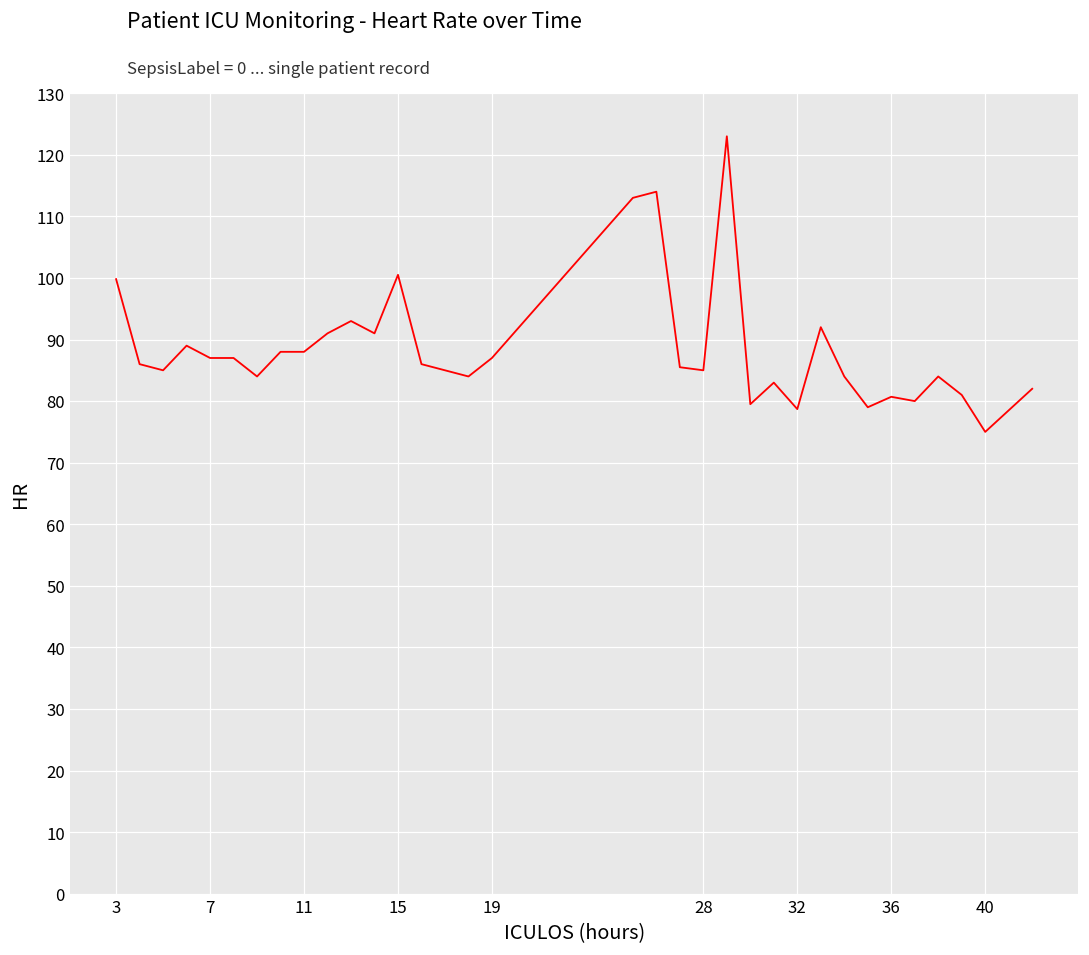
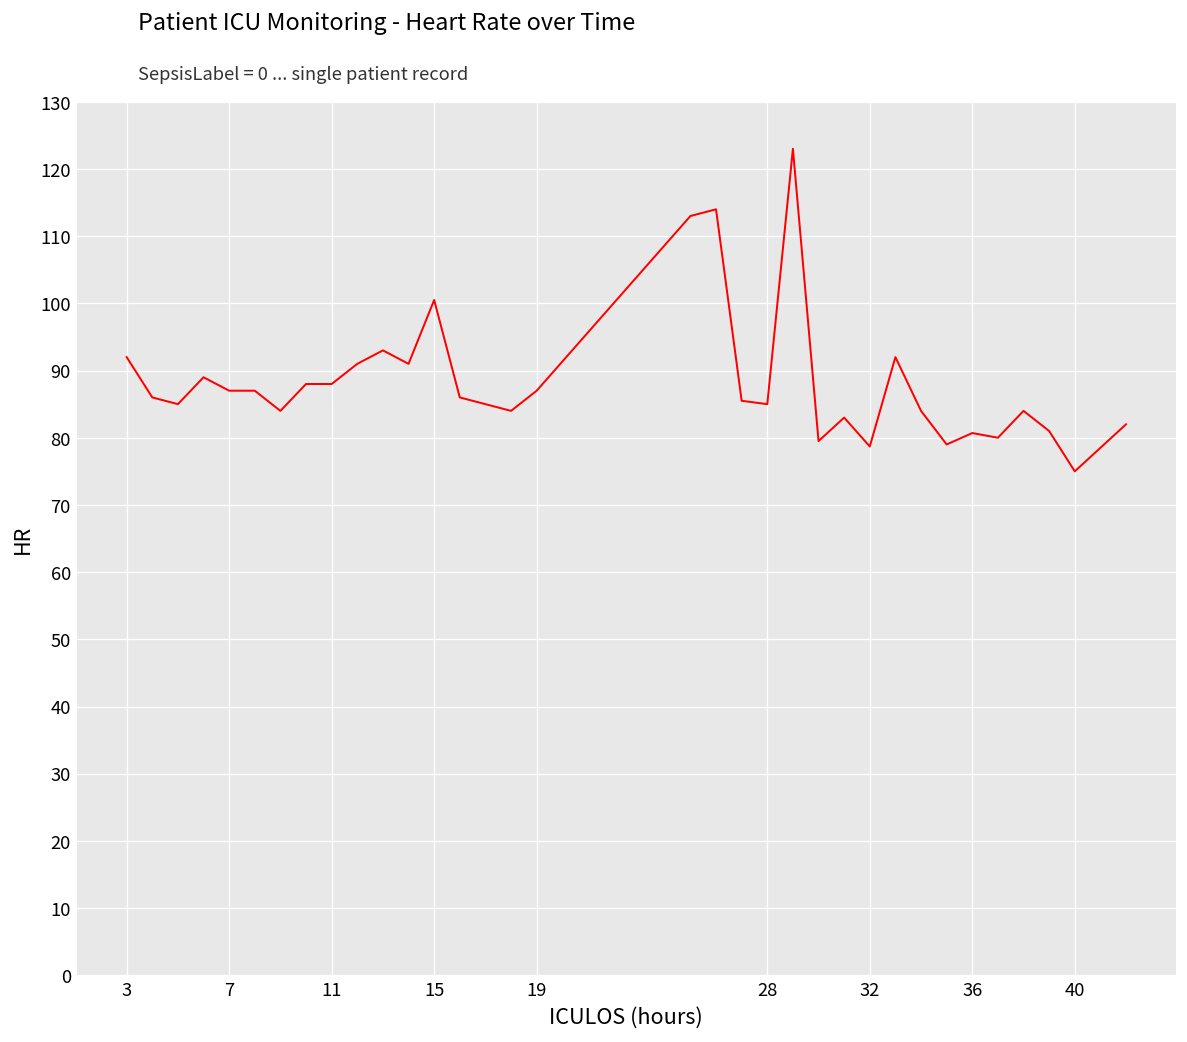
3: 100 -> 92
